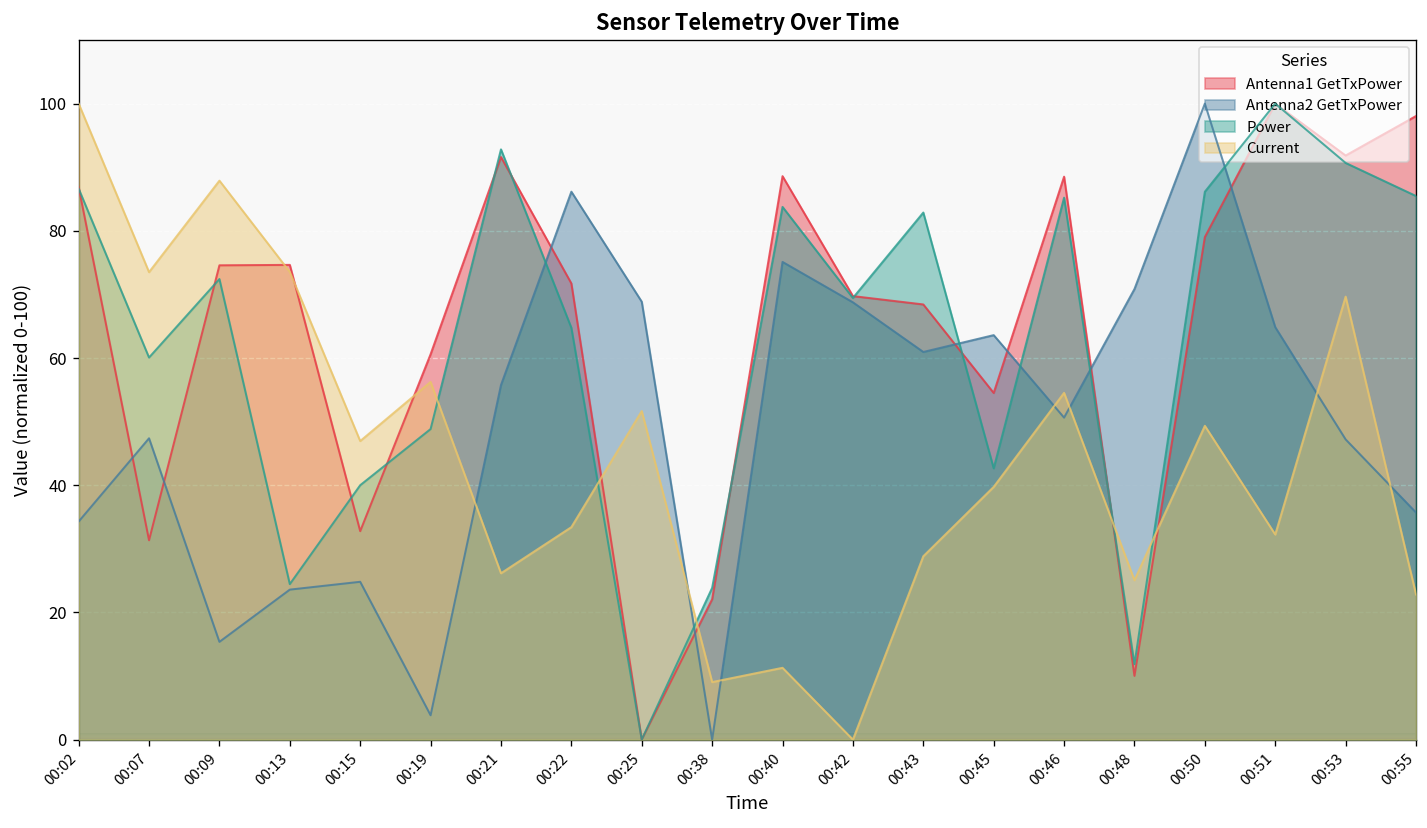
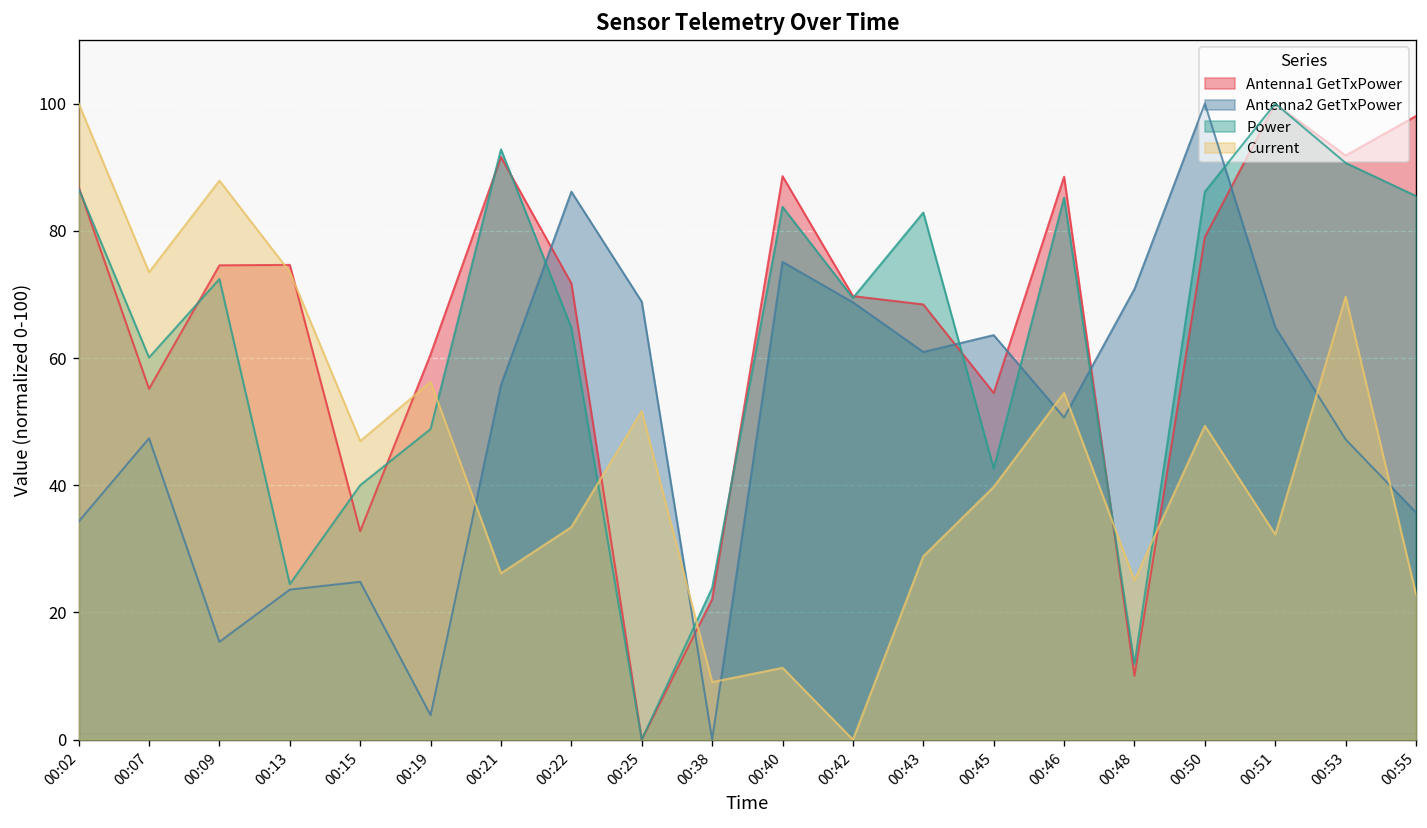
Antenna1 GetTxPower, 00:07: 31 -> 55
